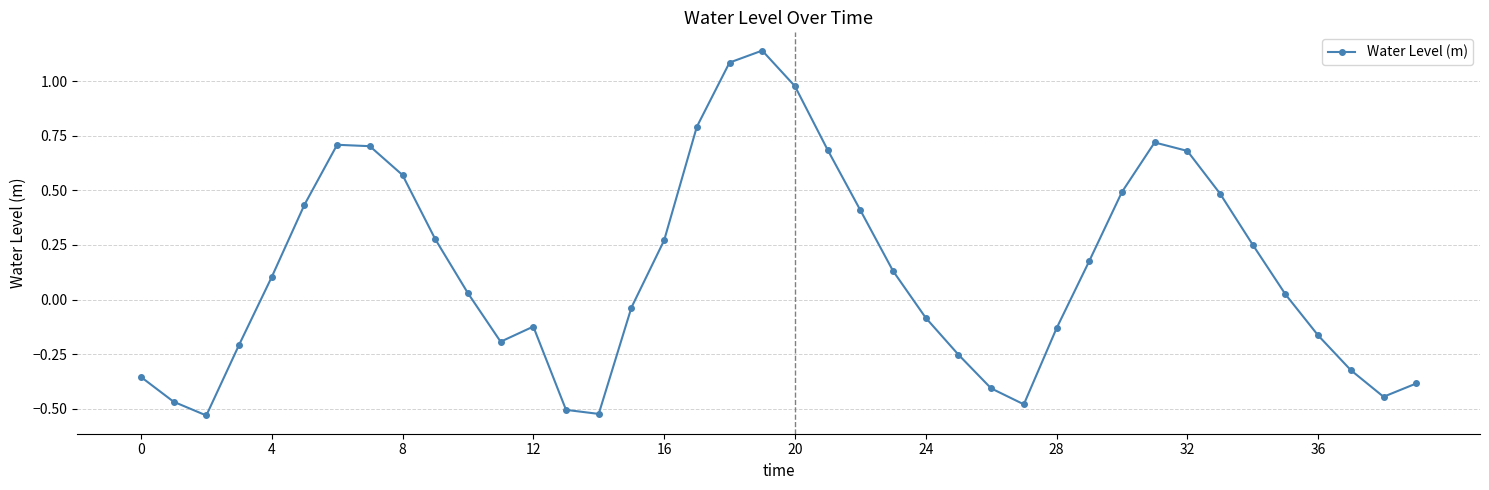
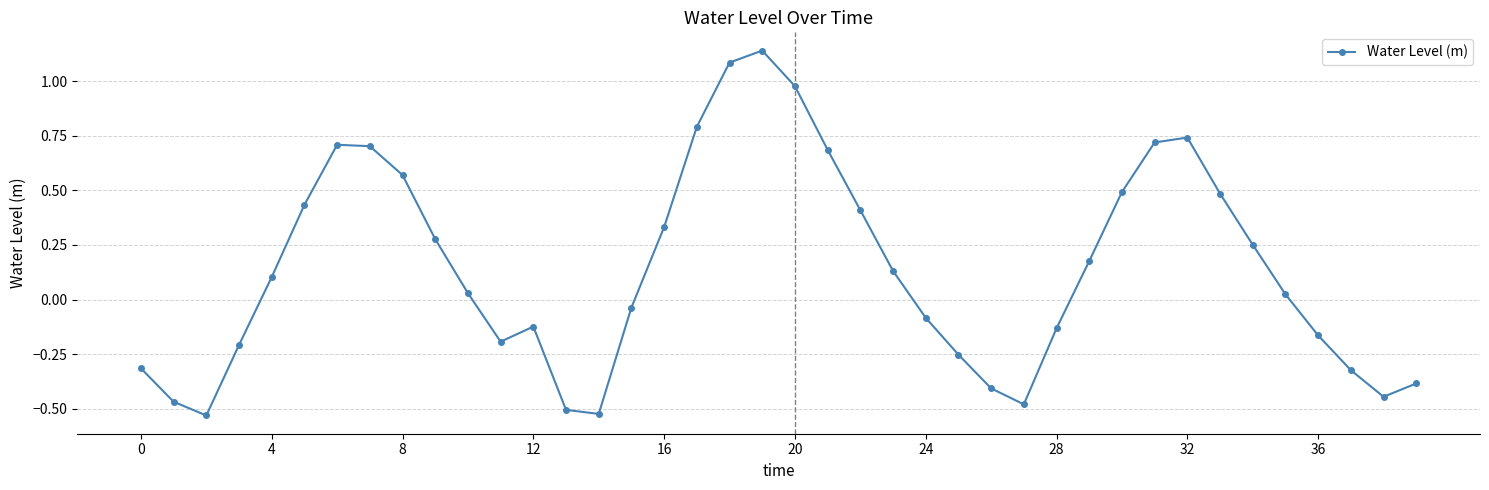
0: -0.35 -> -0.32
16: 0.27 -> 0.33
32: 0.68 -> 0.74
